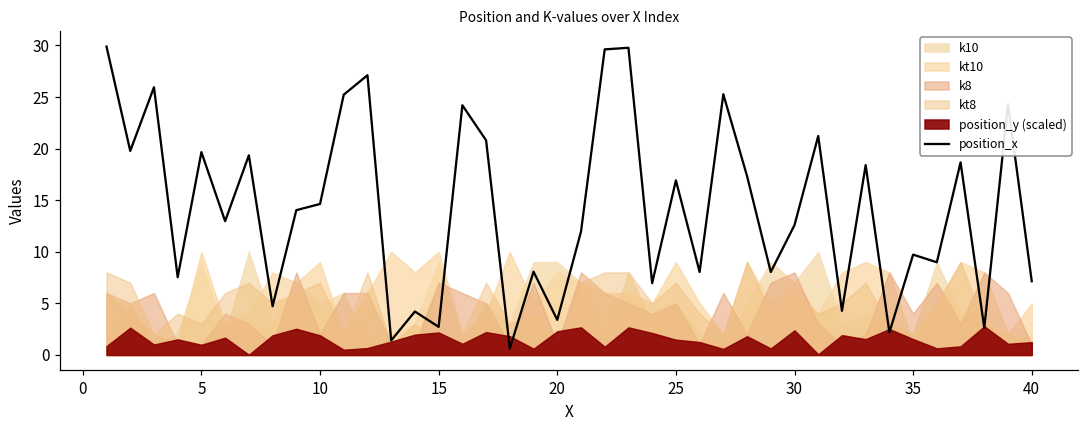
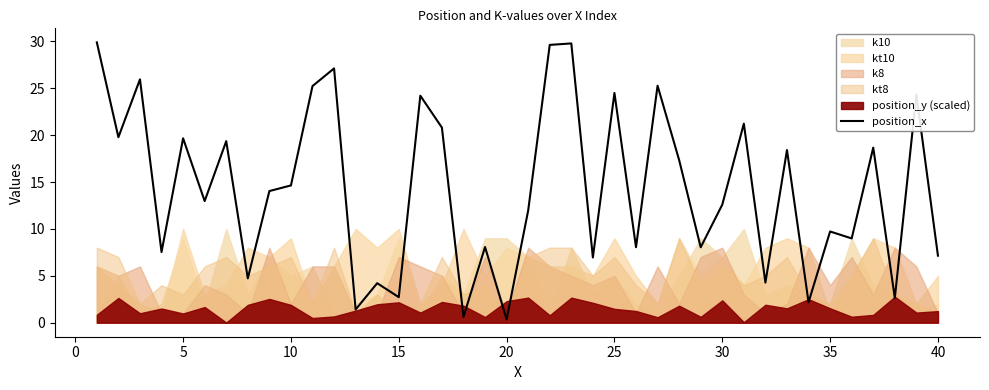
position_x, 20: 3 -> 0
position_x, 25: 17 -> 24
